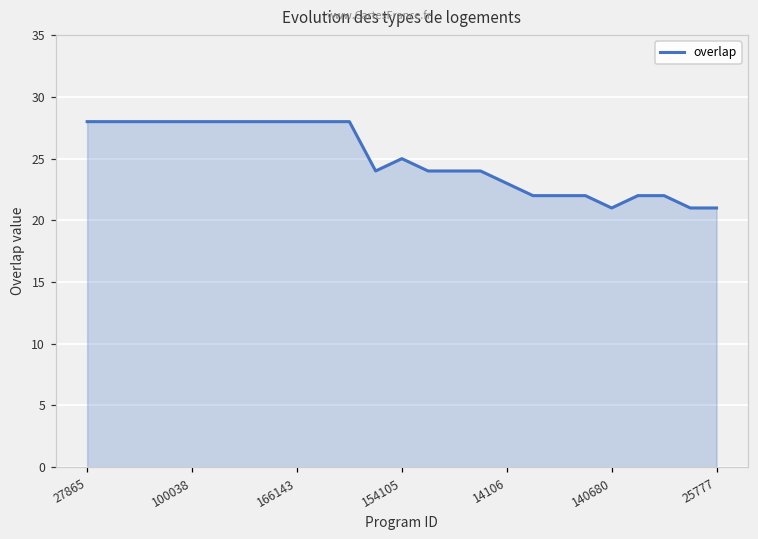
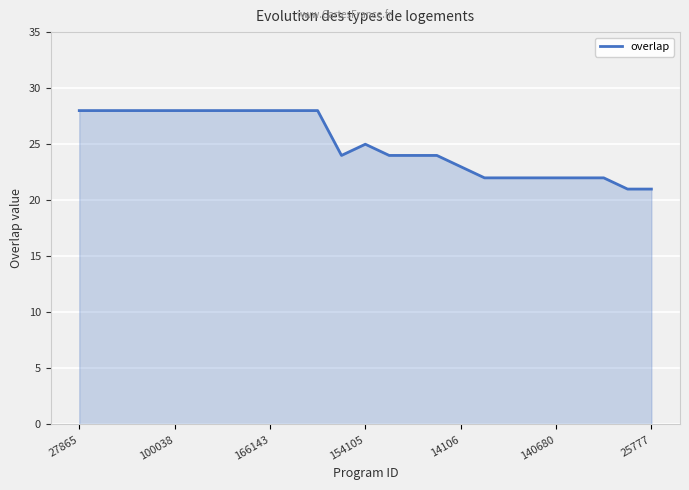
140680: 21 -> 22
